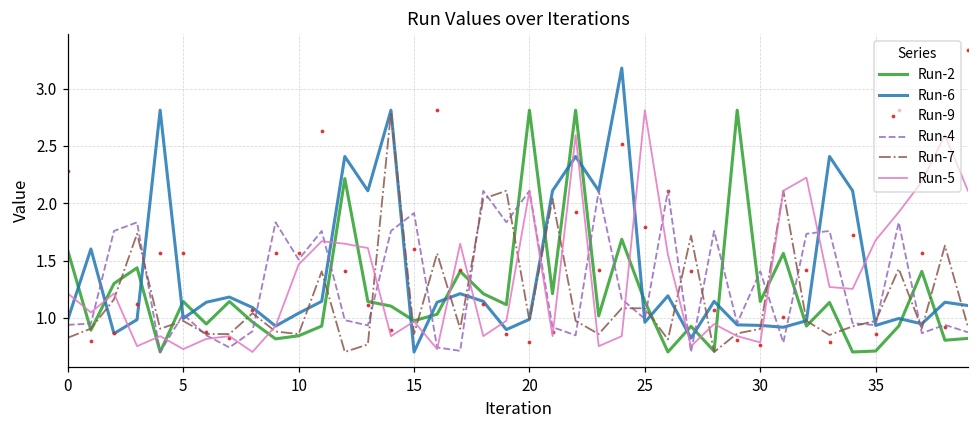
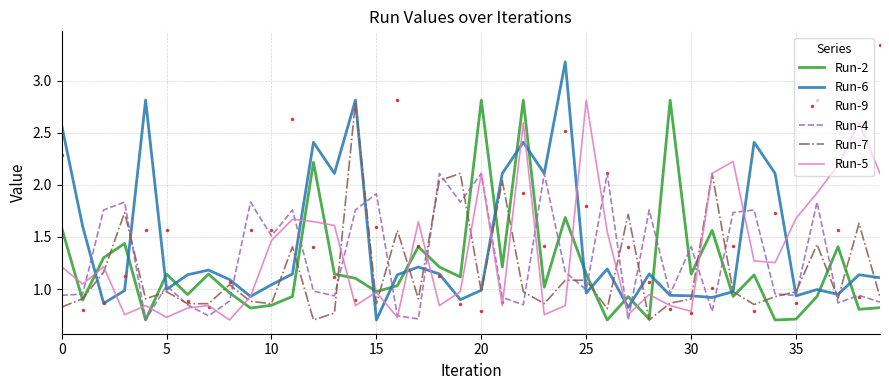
Run-6, 0: 0.99 -> 2.57
